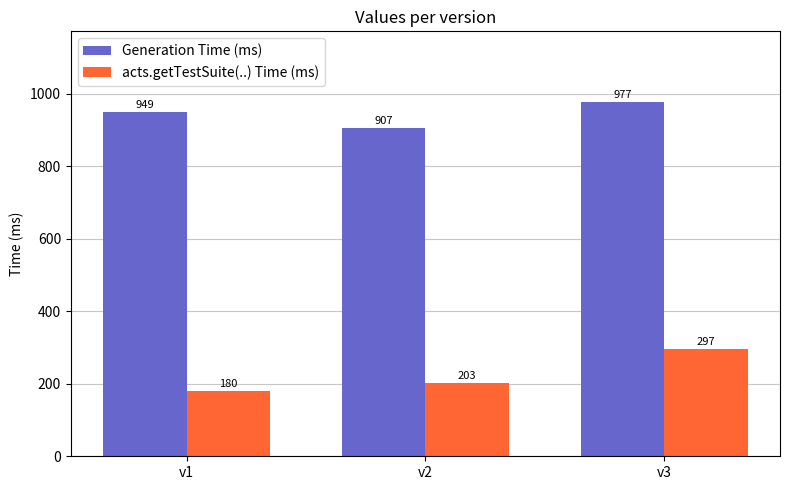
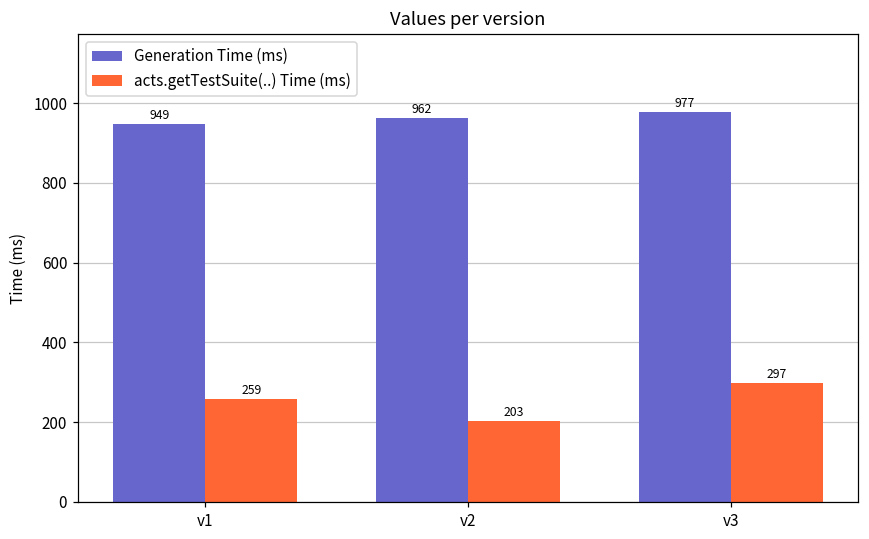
acts.getTestSuite(..) Time (ms), v1: 180 -> 259
Generation Time (ms), v2: 907 -> 962
